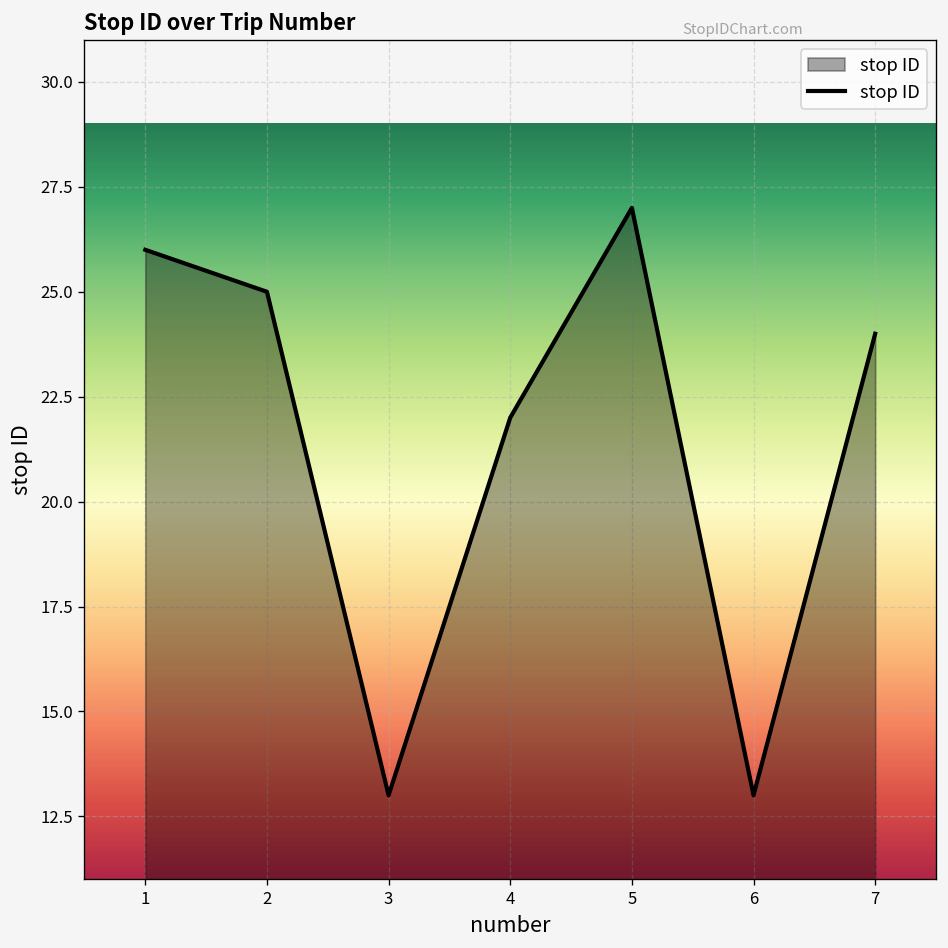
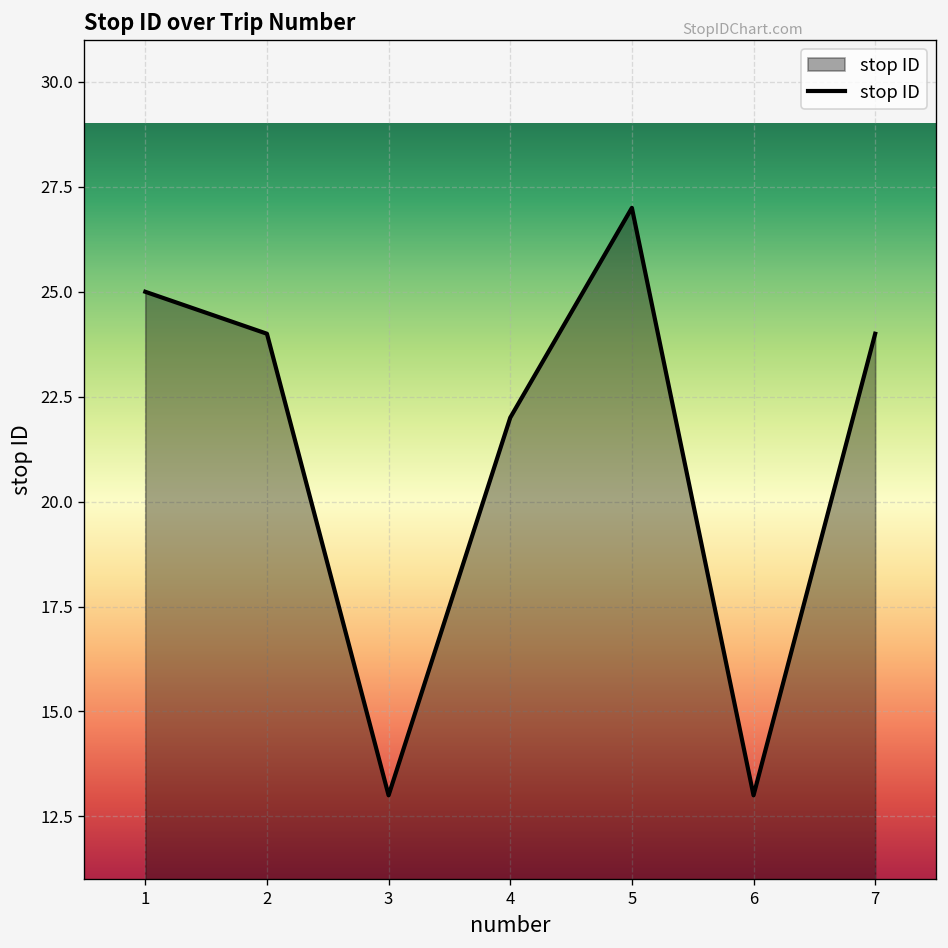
1: 26 -> 25
2: 25 -> 24
